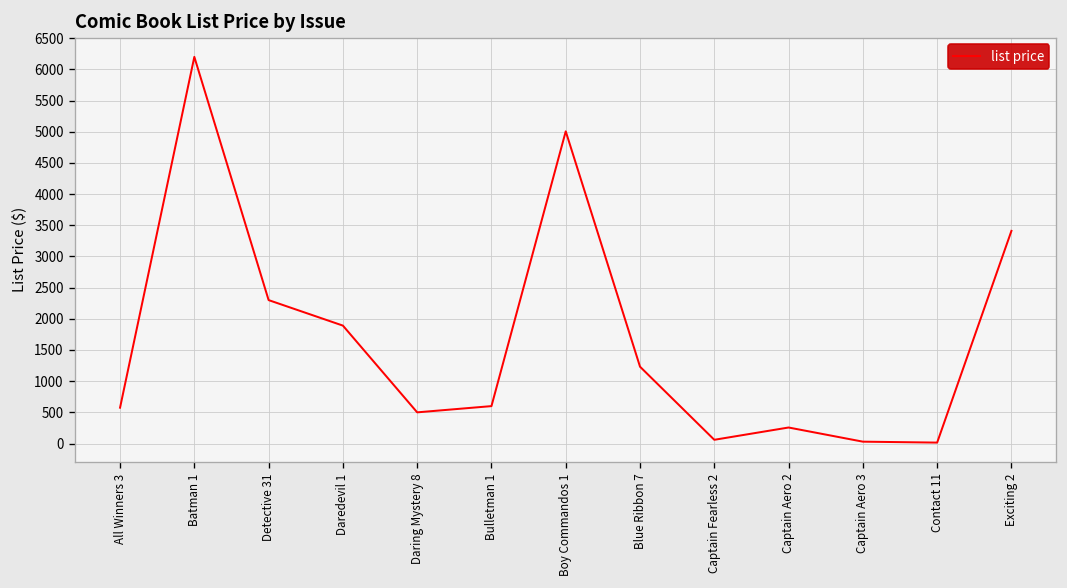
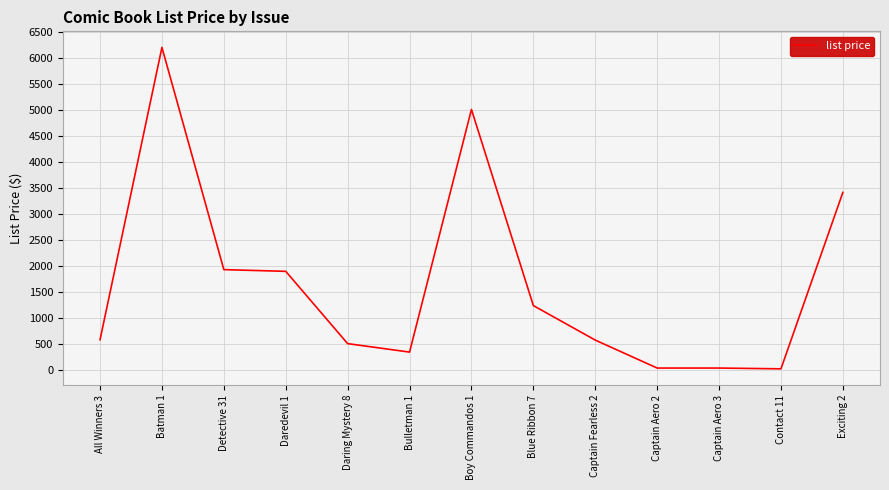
Detective 31: 2300 -> 1900
Bulletman 1: 600 -> 300
Captain Fearless 2: 100 -> 600
Captain Aero 2: 300 -> 0
